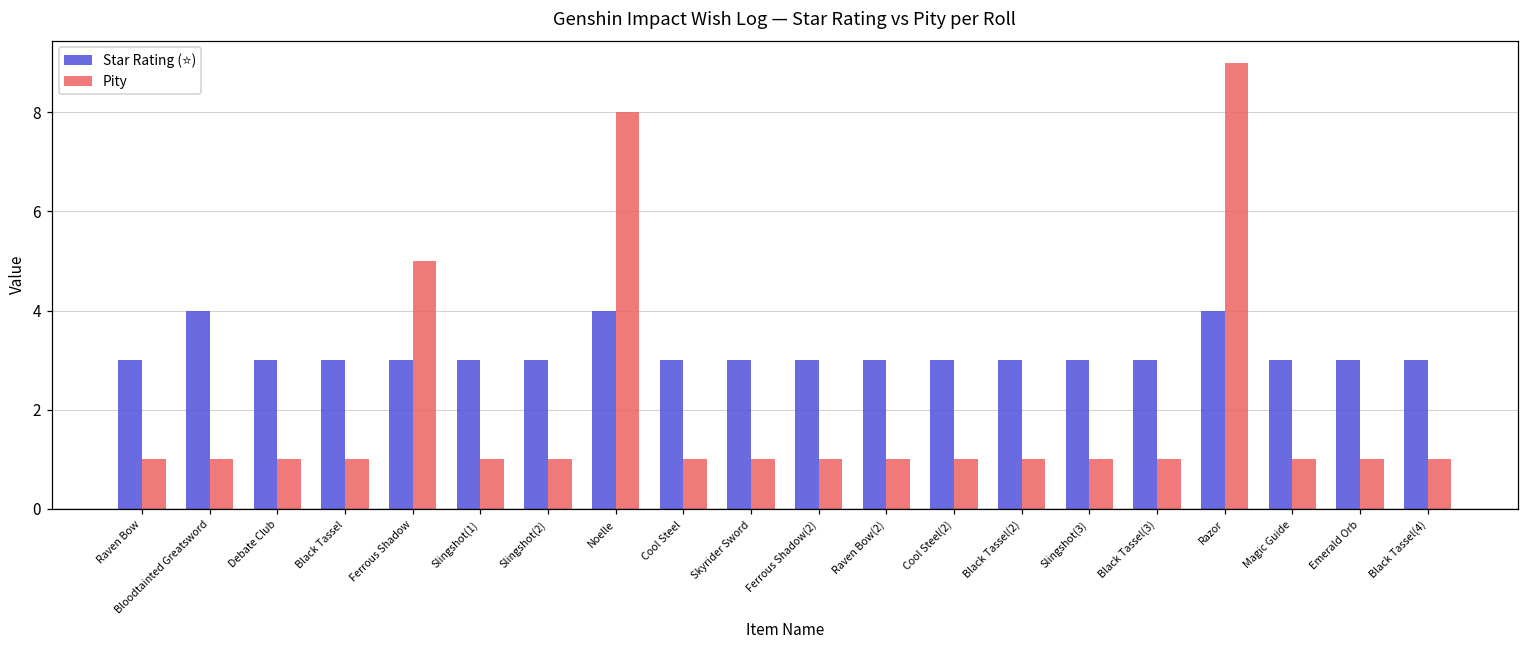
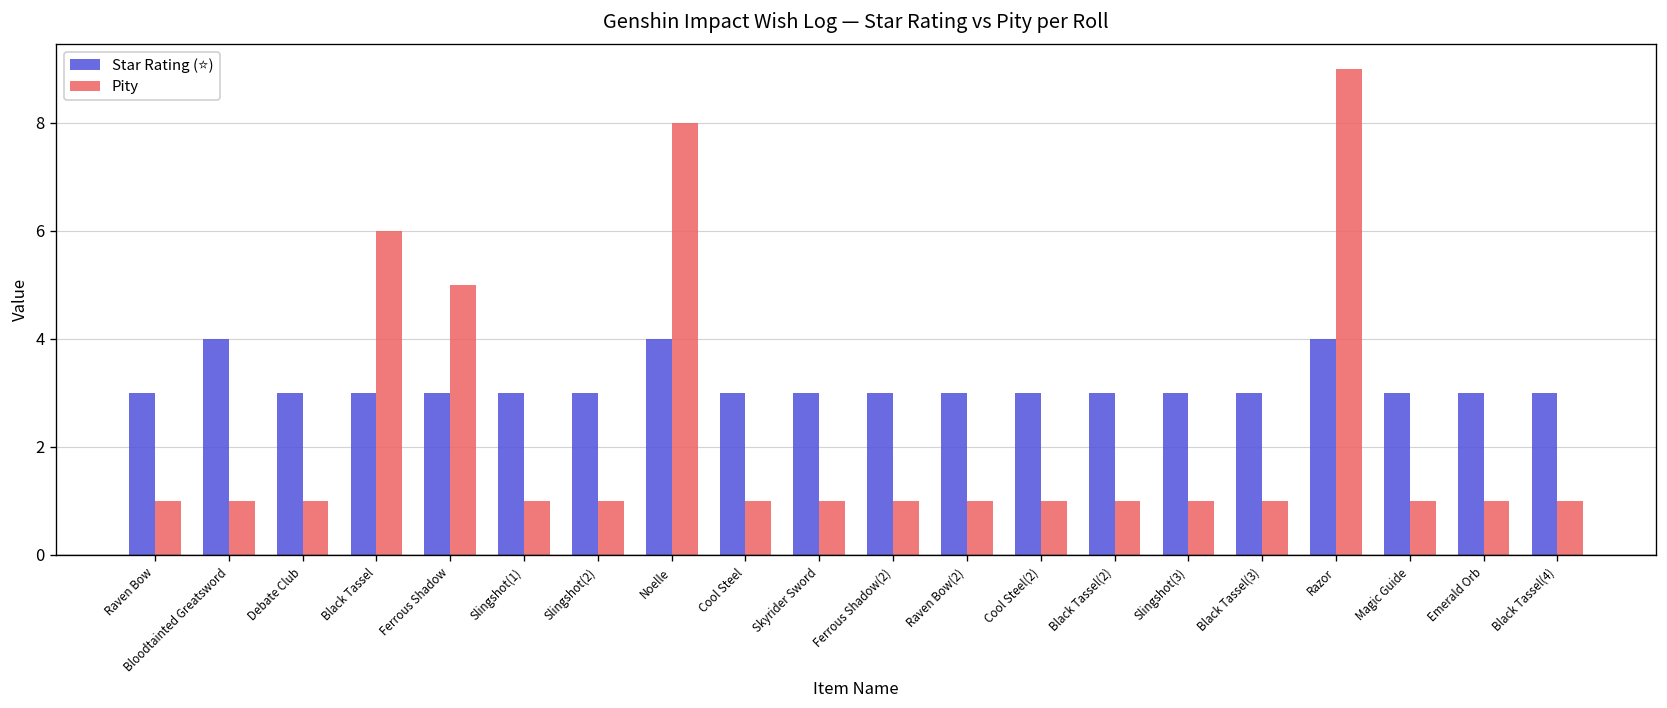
Pity, Black Tassel: 1 -> 6
